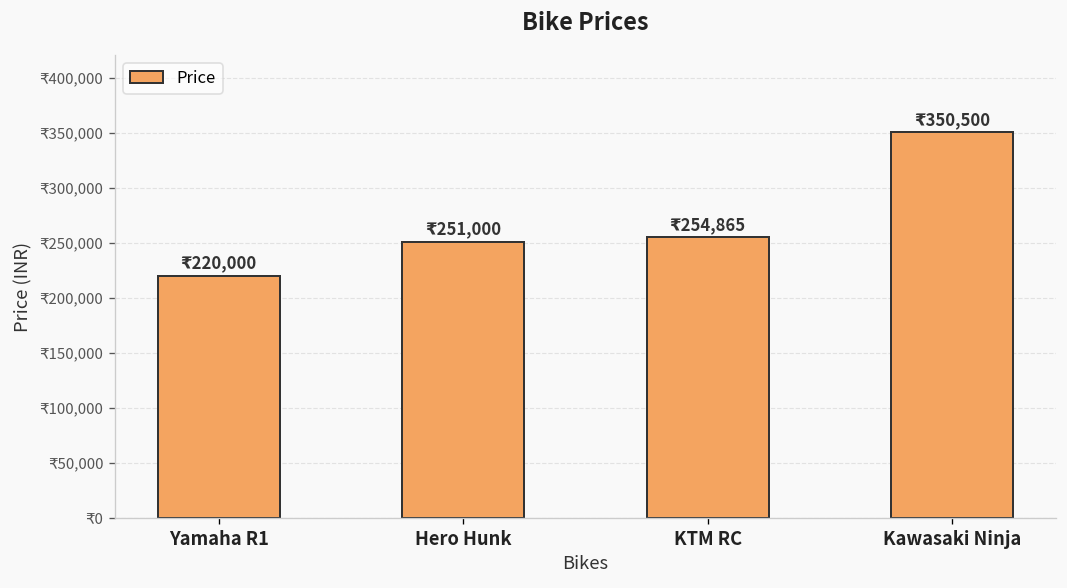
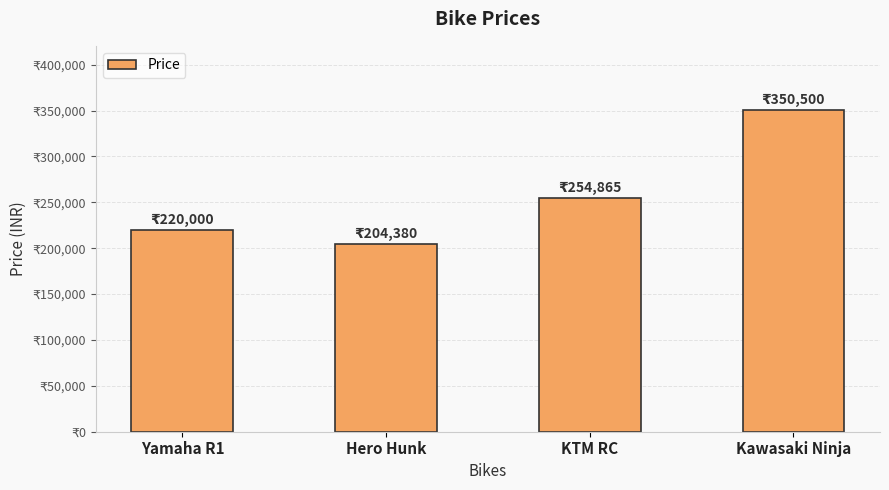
Hero Hunk: 251,000 -> 204,380
